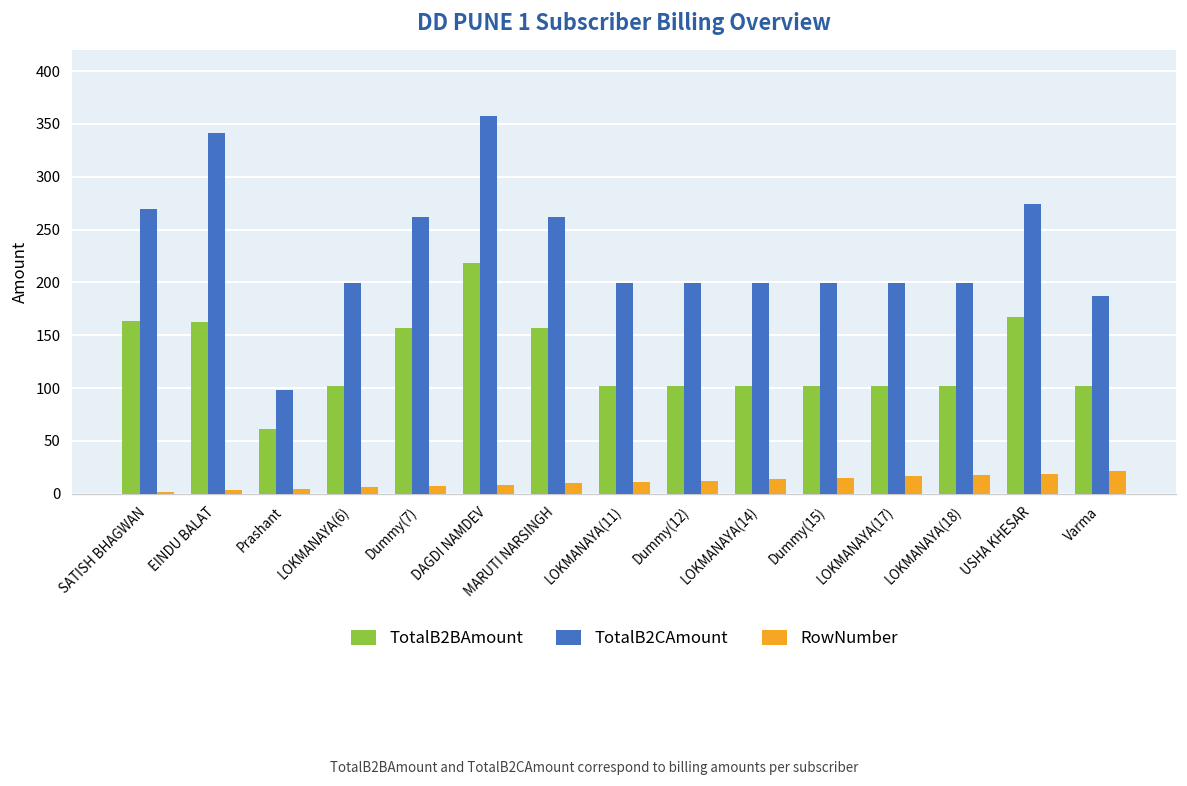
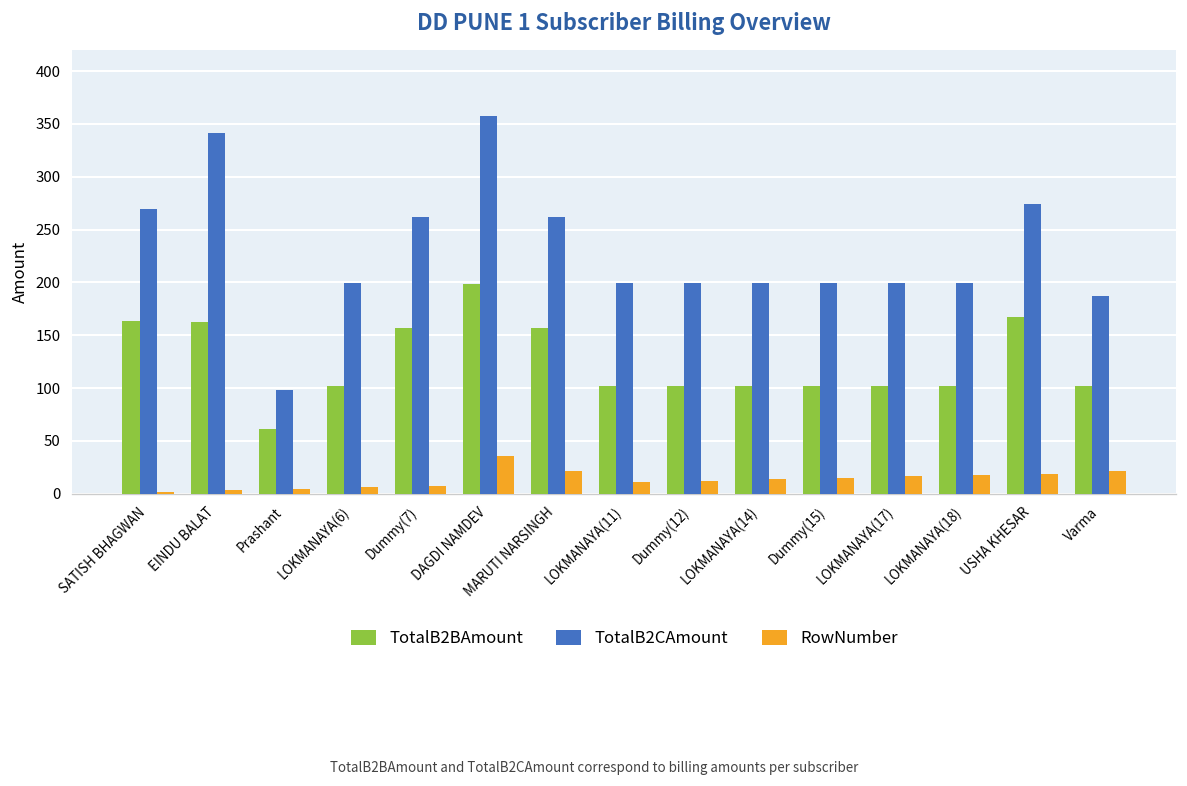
TotalB2BAmount, DAGDI NAMDEV: 220 -> 200
RowNumber, DAGDI NAMDEV: 10 -> 40
RowNumber, MARUTI NARSINGH: 10 -> 20
